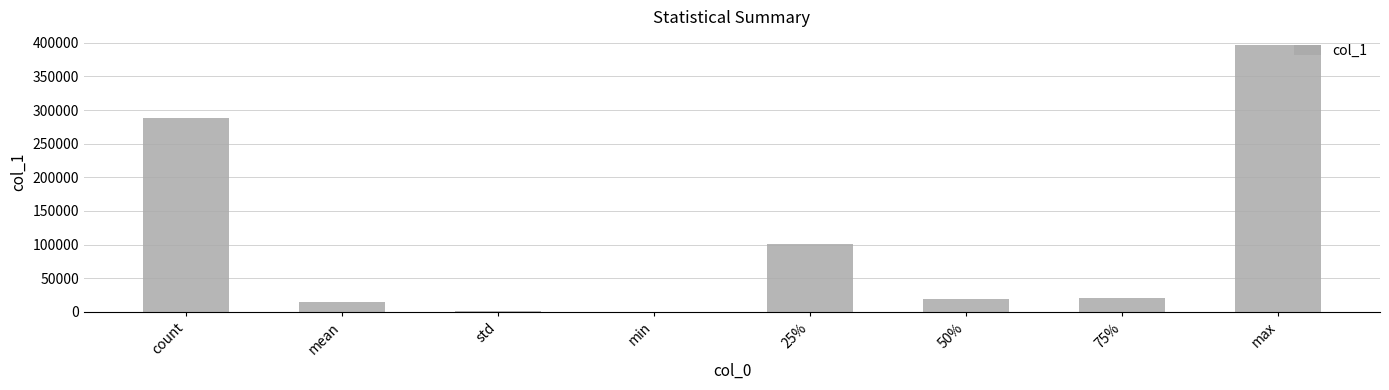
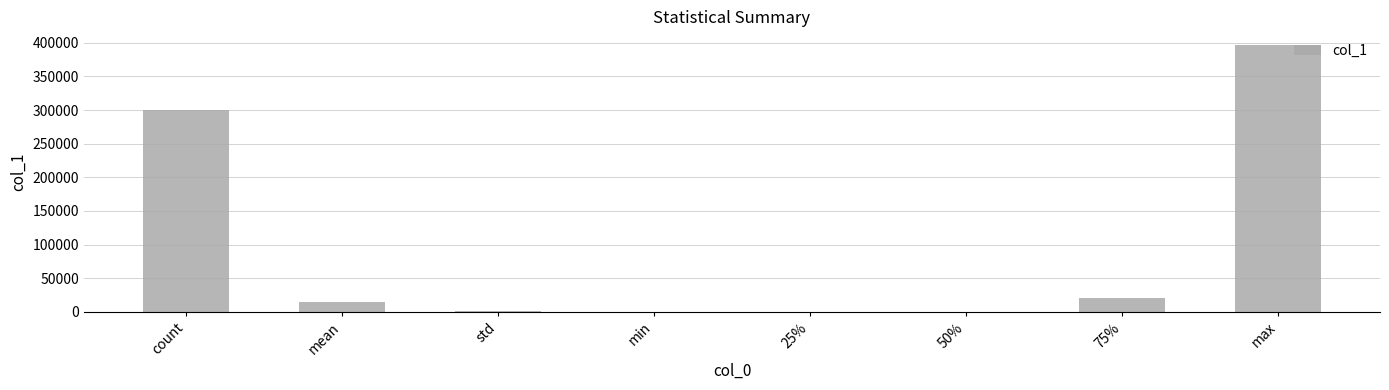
count: 290000 -> 300000
25%: 100000 -> 0
50%: 20000 -> 0
